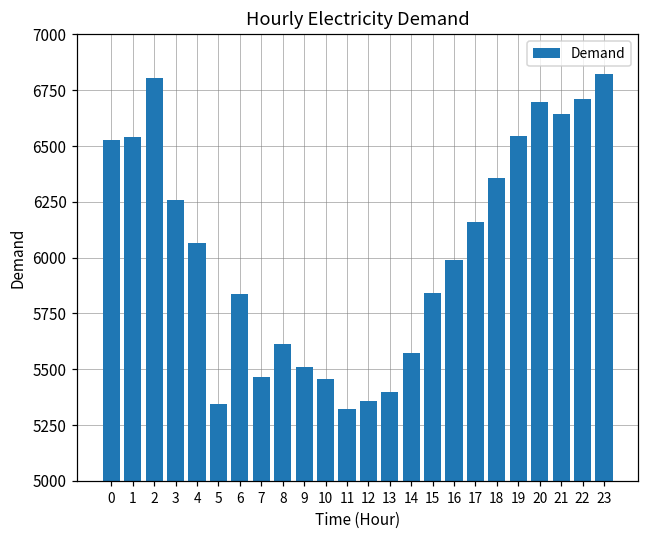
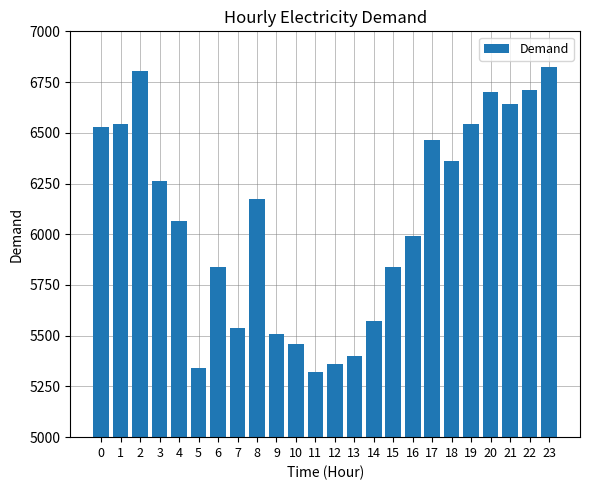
7: 5470 -> 5540
8: 5610 -> 6180
17: 6160 -> 6460
